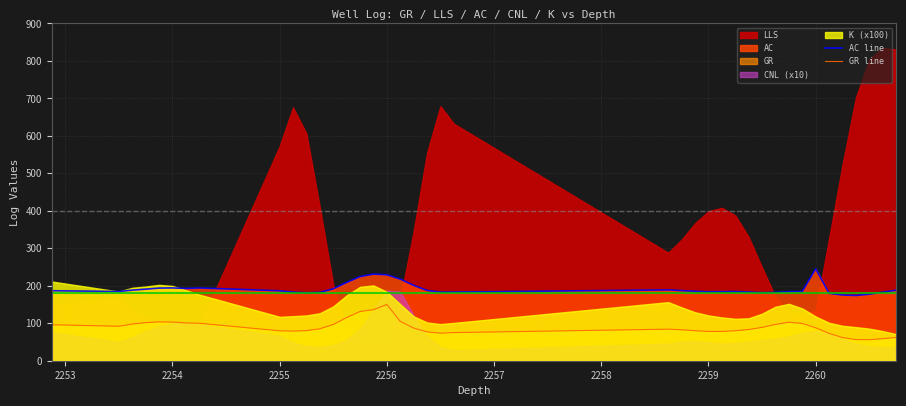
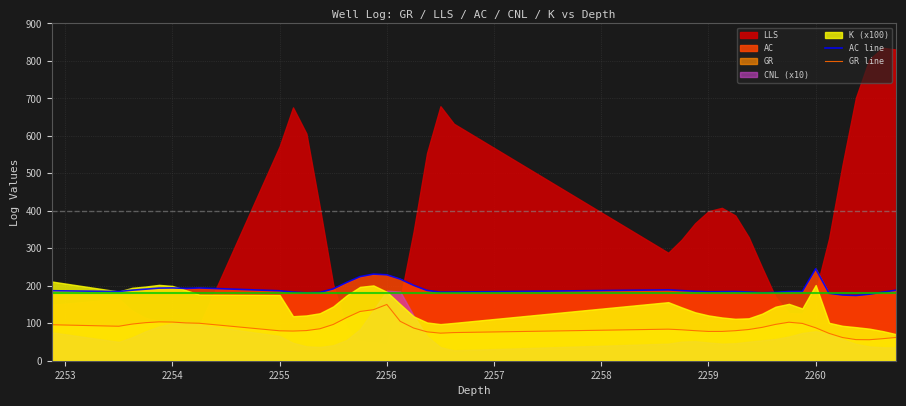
K (x100), 2255: 120 -> 180
LLS, 2260: 130 -> 180
K (x100), 2260: 120 -> 200
